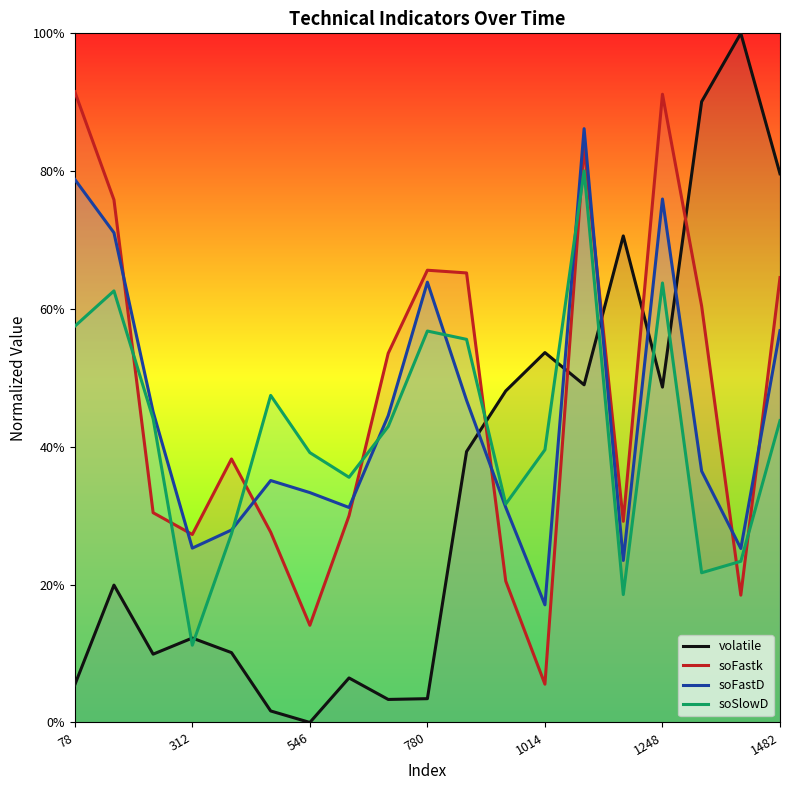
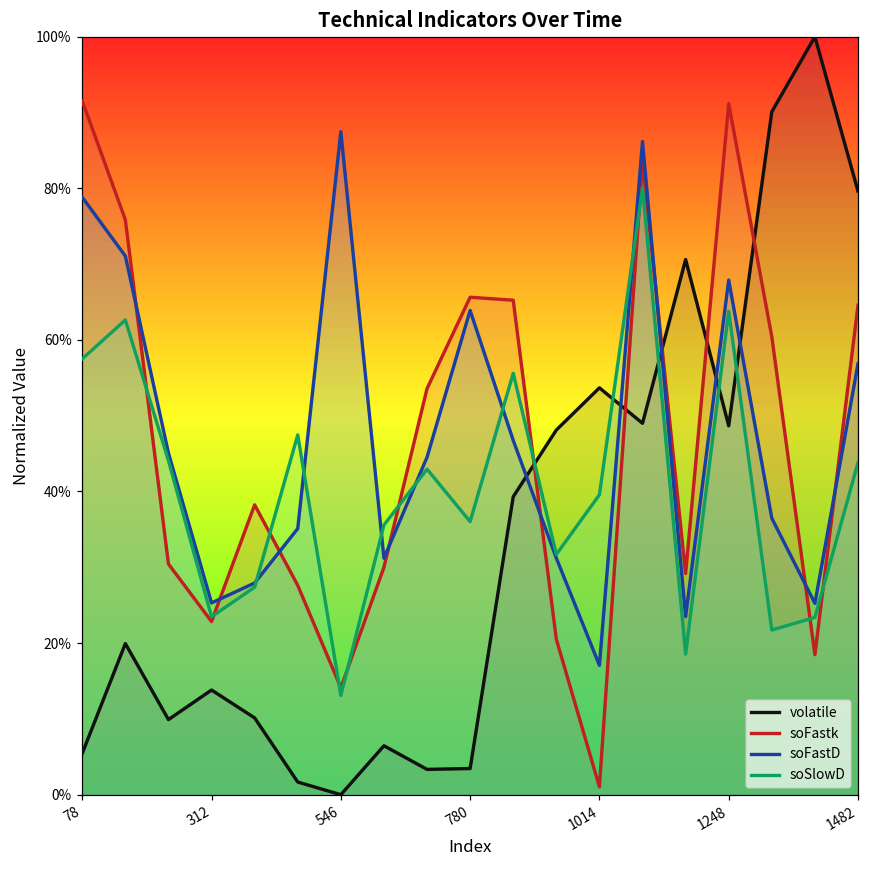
volatile, 312: 12% -> 14%
soFastk, 312: 27% -> 23%
soSlowD, 312: 11% -> 23%
soFastD, 546: 33% -> 87%
soSlowD, 546: 39% -> 13%
soSlowD, 780: 57% -> 36%
soFastk, 1014: 6% -> 1%
soFastD, 1248: 76% -> 68%
